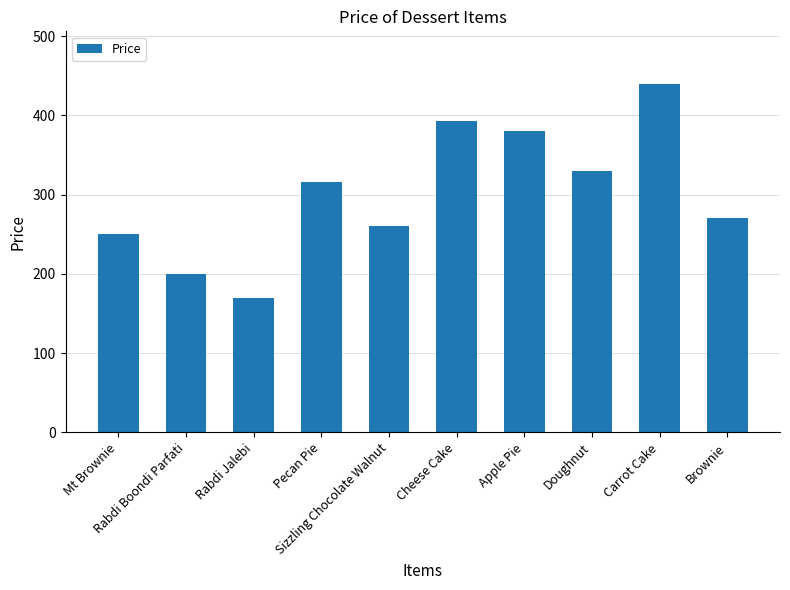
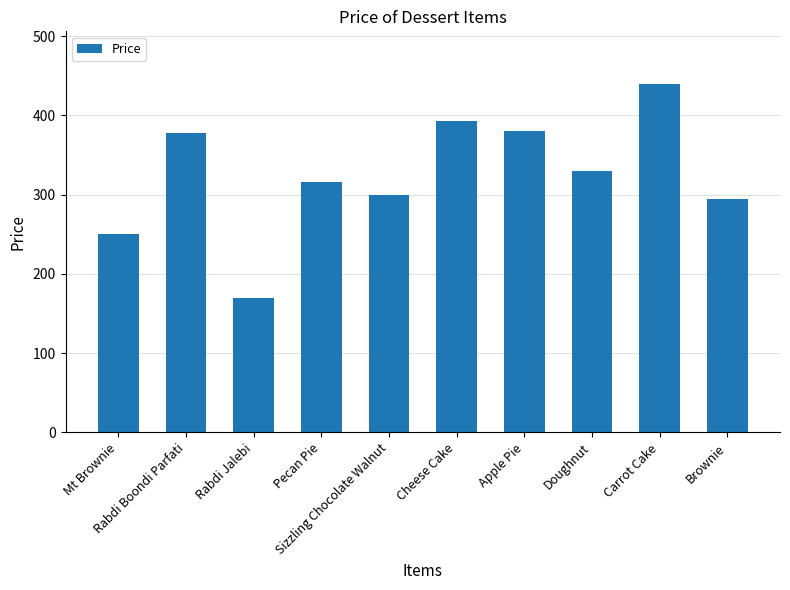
Rabdi Boondi Parfati: 200 -> 380
Sizzling Chocolate Walnut: 260 -> 300
Brownie: 270 -> 290
